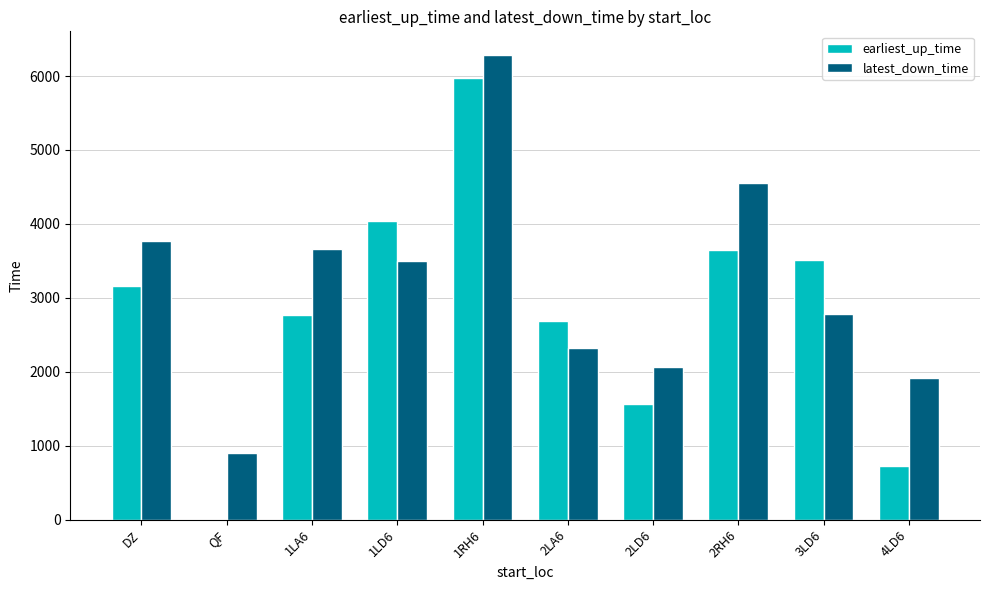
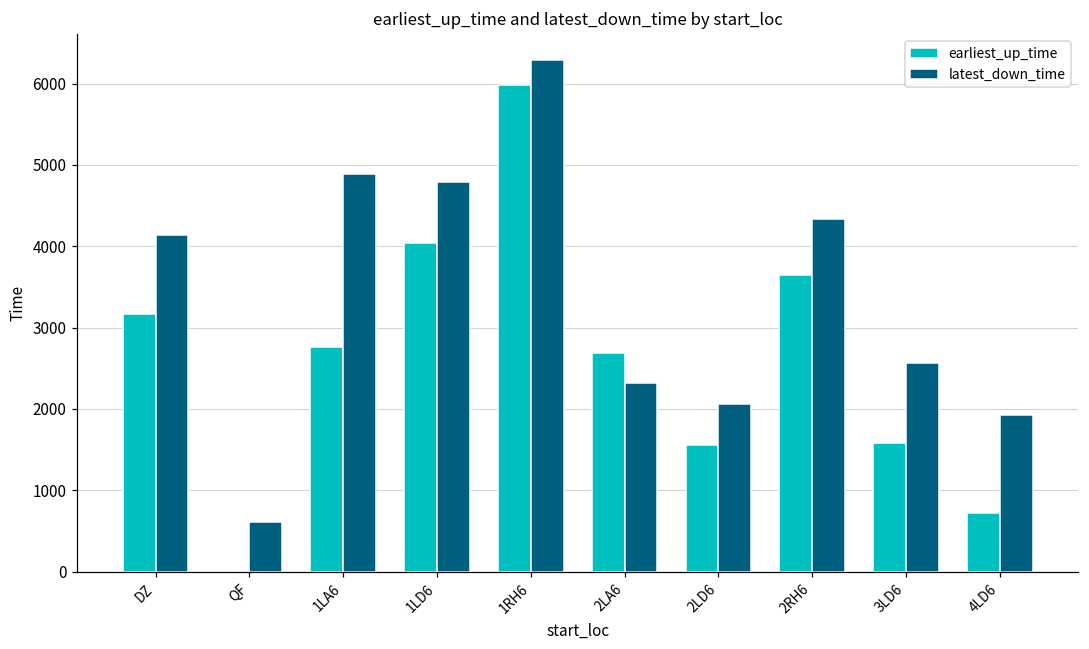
latest_down_time, DZ: 3800 -> 4100
latest_down_time, QF: 900 -> 600
latest_down_time, 1LA6: 3700 -> 4900
latest_down_time, 1LD6: 3500 -> 4800
latest_down_time, 2RH6: 4500 -> 4300
earliest_up_time, 3LD6: 3500 -> 1600
latest_down_time, 3LD6: 2800 -> 2600
